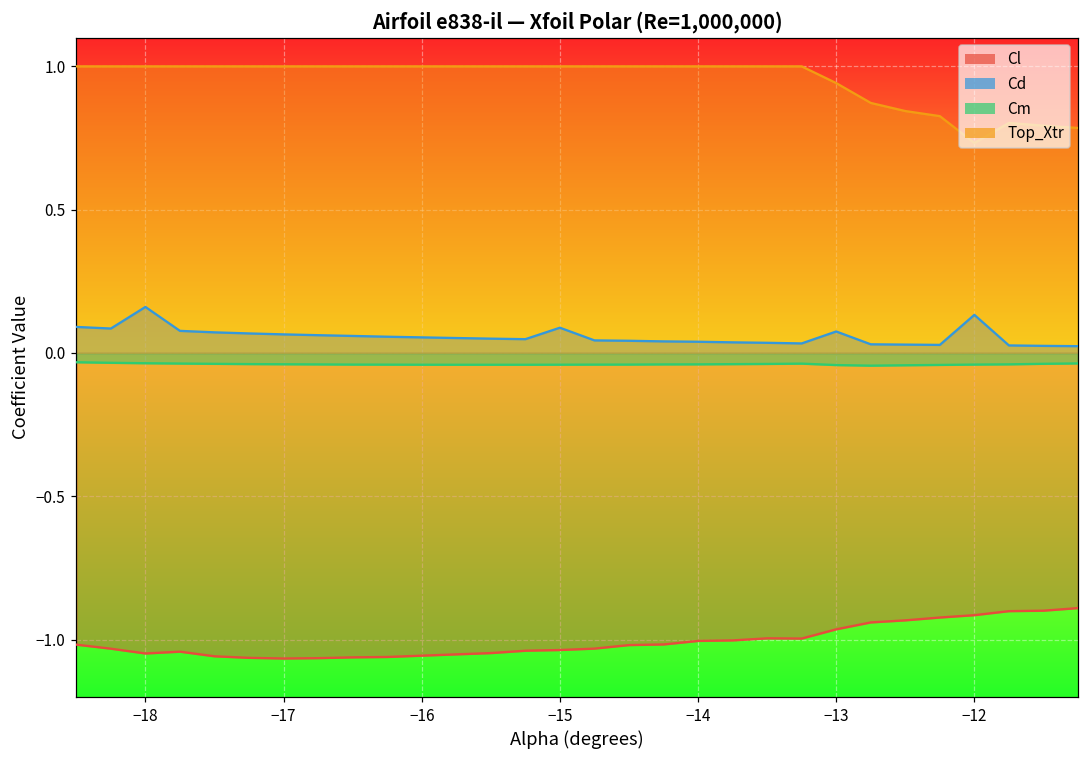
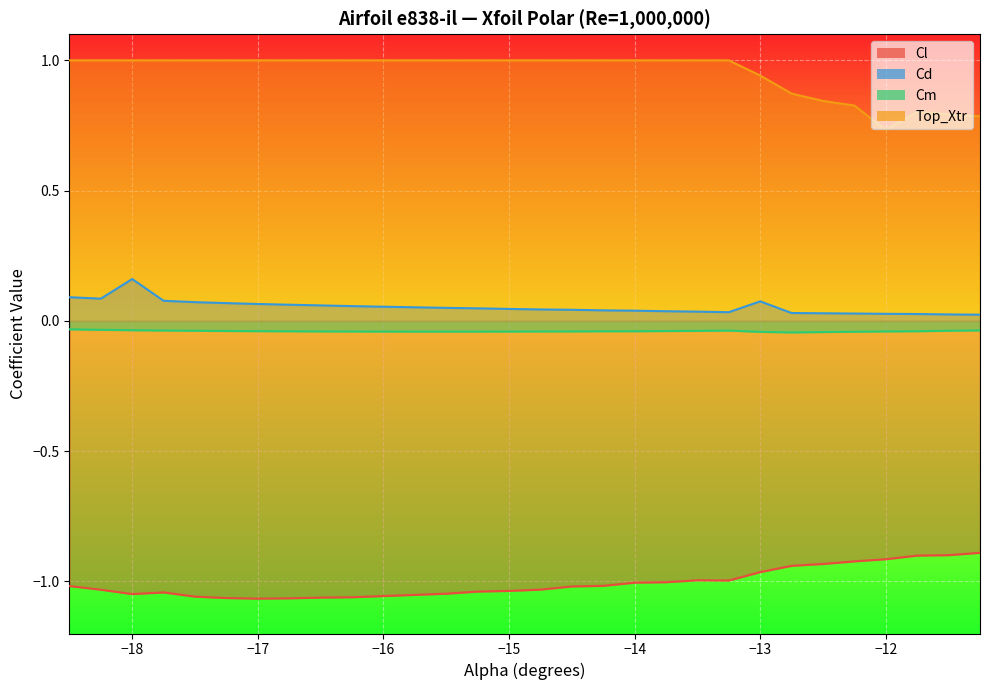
Cd, −15: 0.09 -> 0.05
Cd, −12: 0.13 -> 0.03
